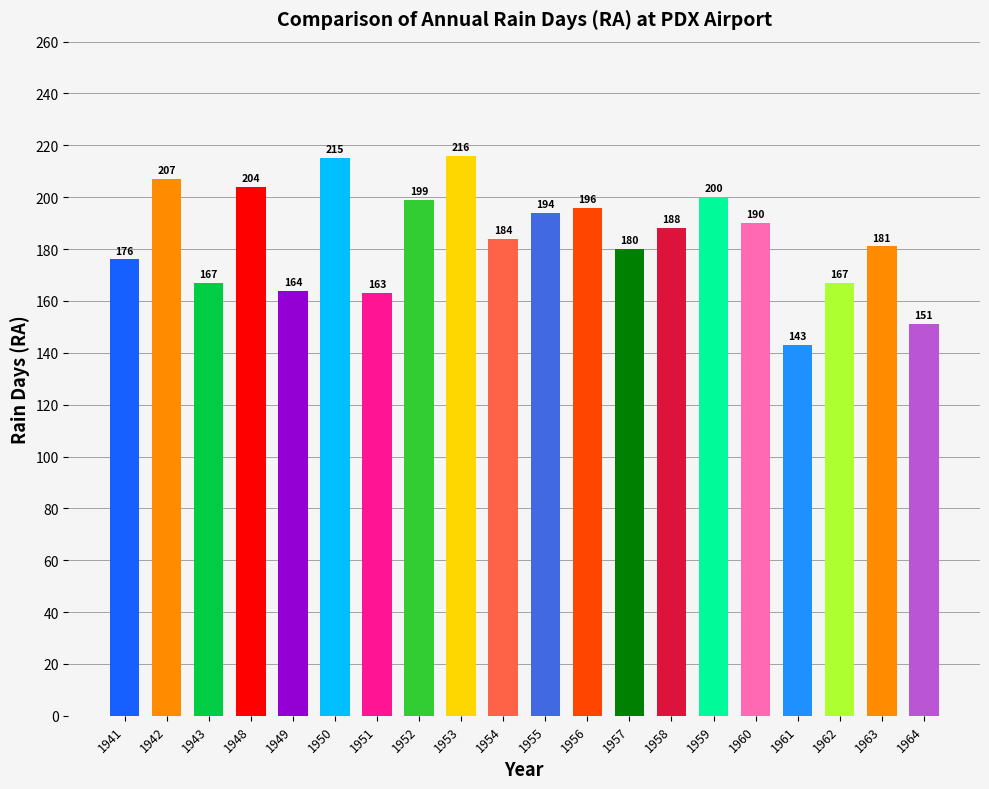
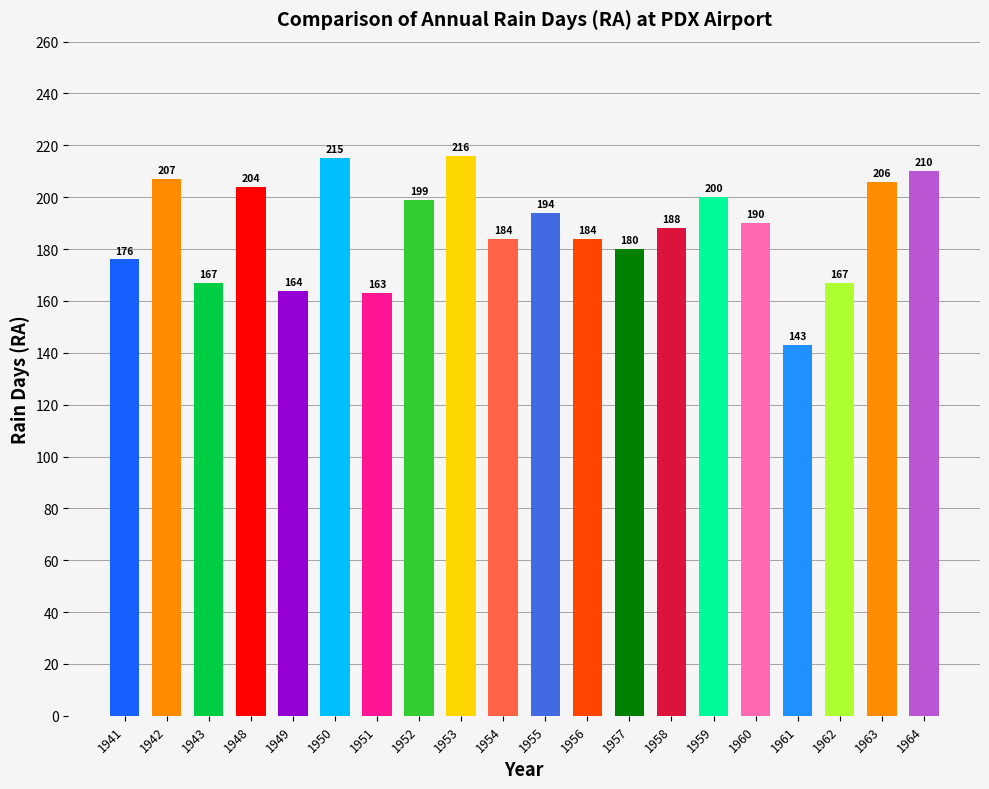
1956: 196 -> 184
1963: 181 -> 206
1964: 151 -> 210
